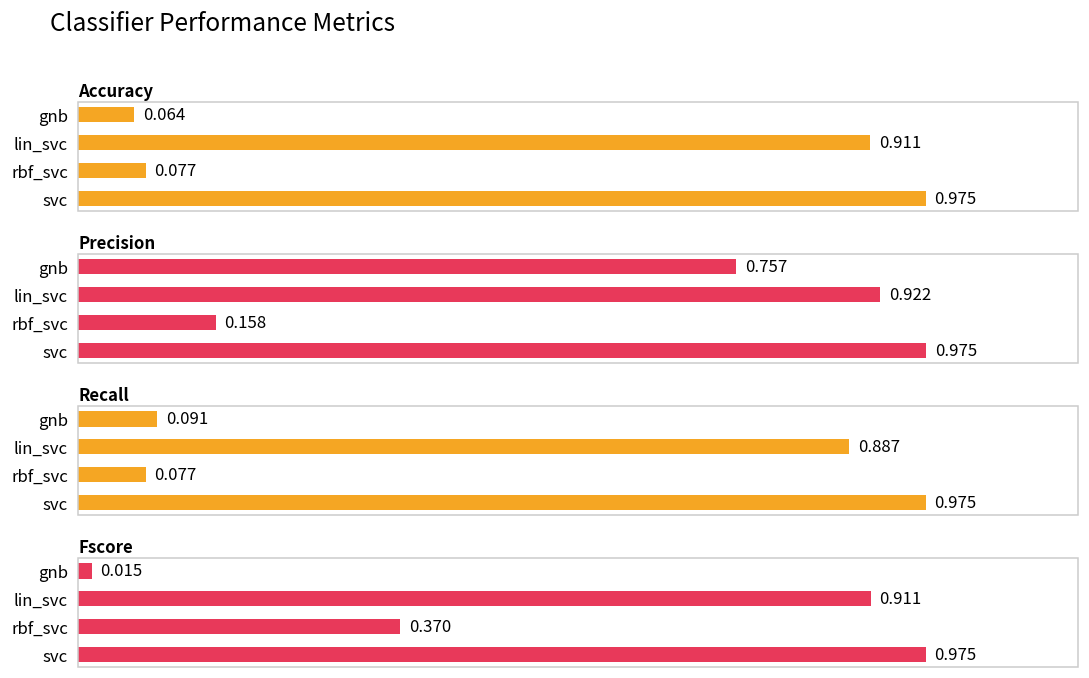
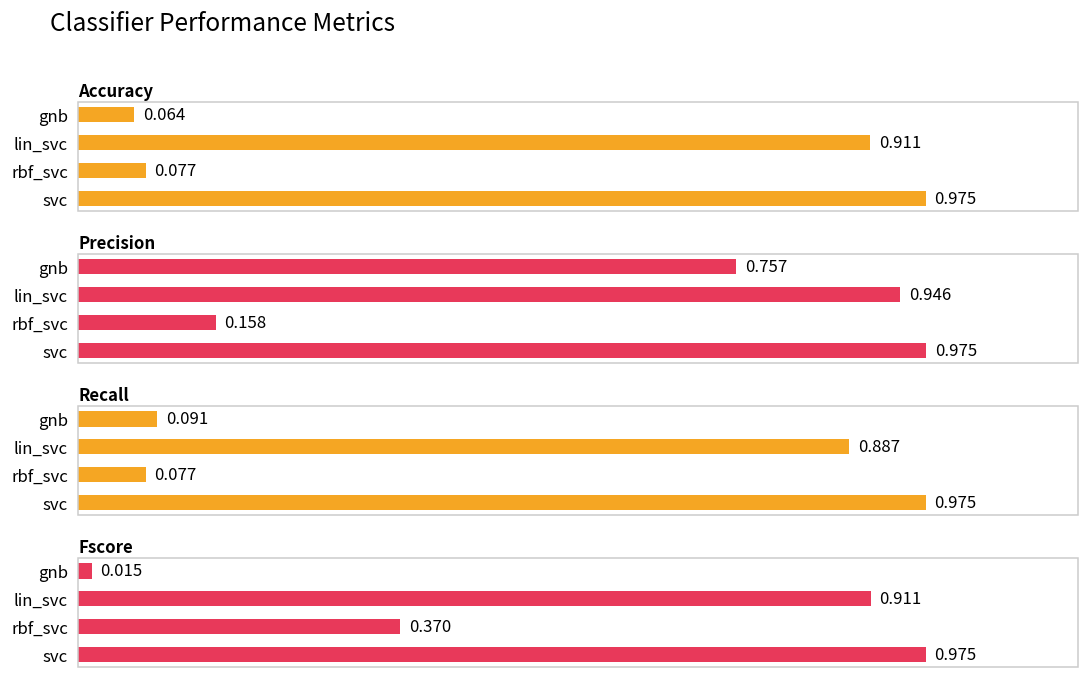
Precision, lin_svc: 0.922 -> 0.946
